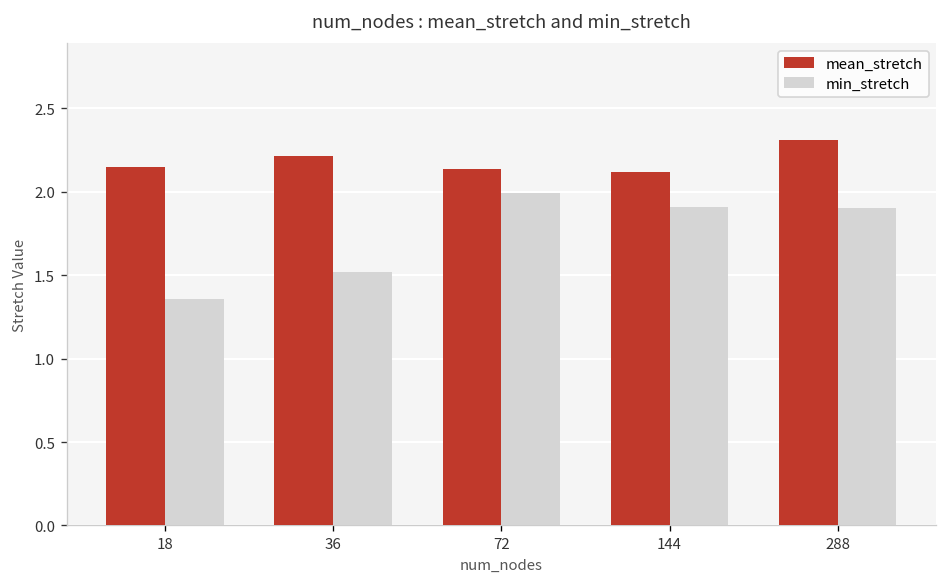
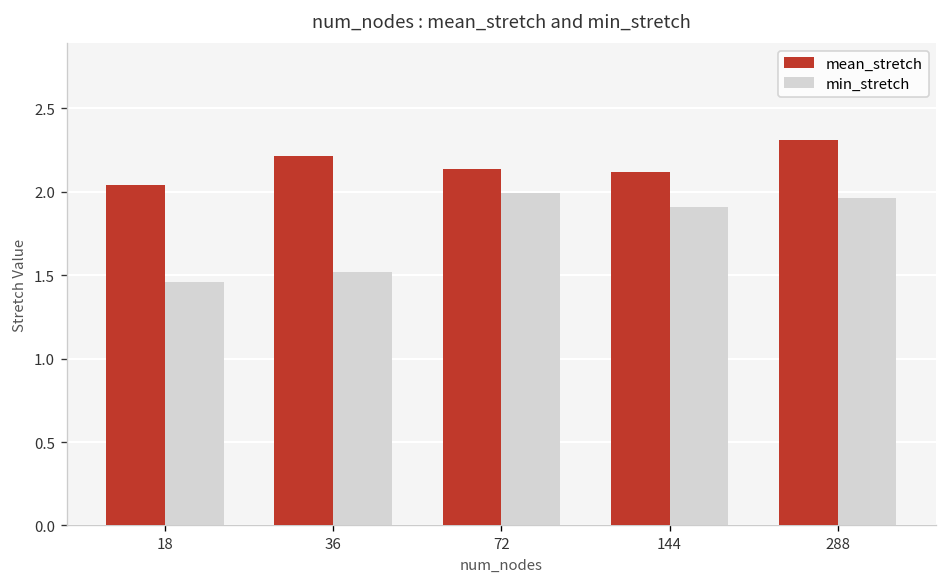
mean_stretch, 18: 2.15 -> 2.04
min_stretch, 18: 1.36 -> 1.46
min_stretch, 288: 1.90 -> 1.96
